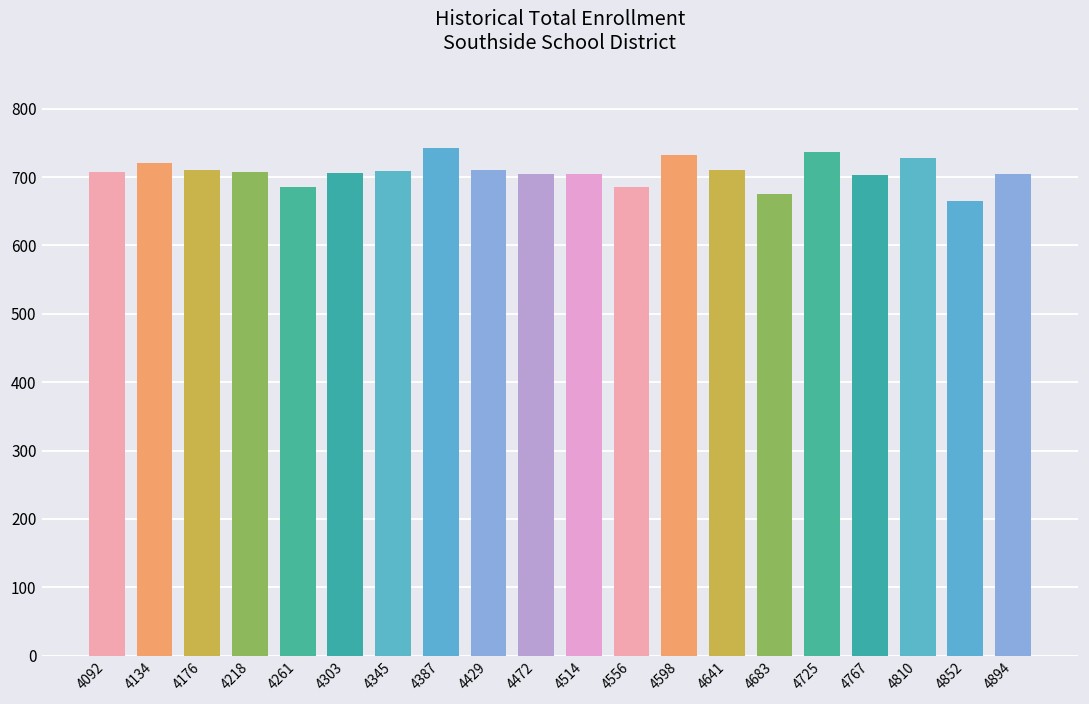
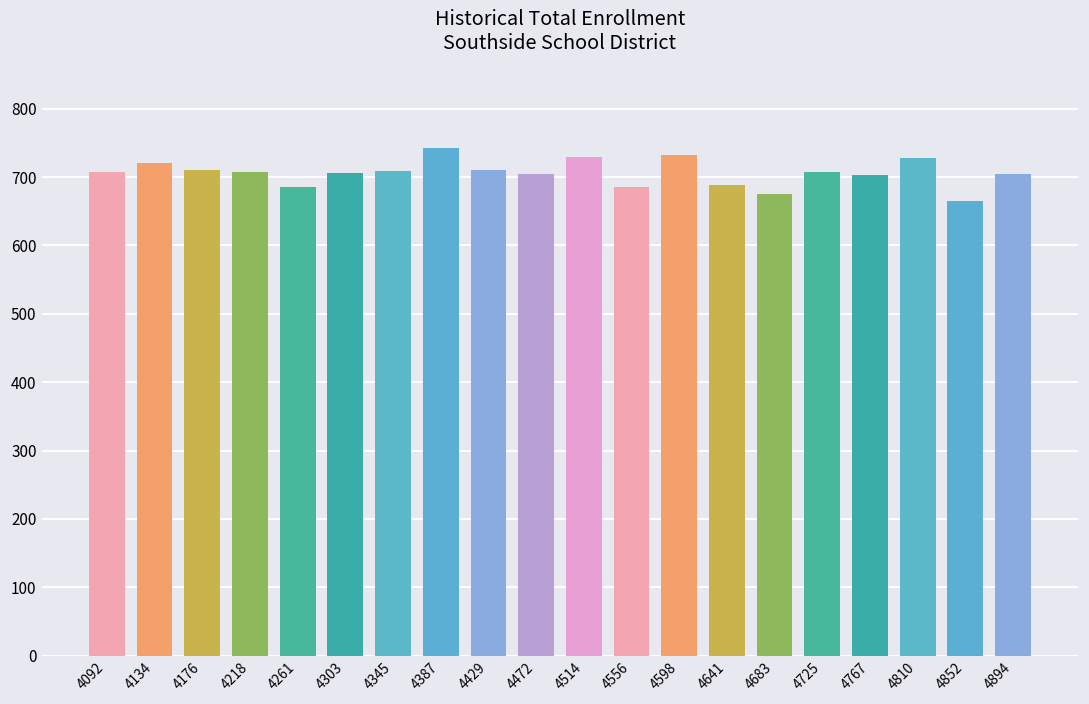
4514: 710 -> 730
4641: 710 -> 690
4725: 740 -> 710
